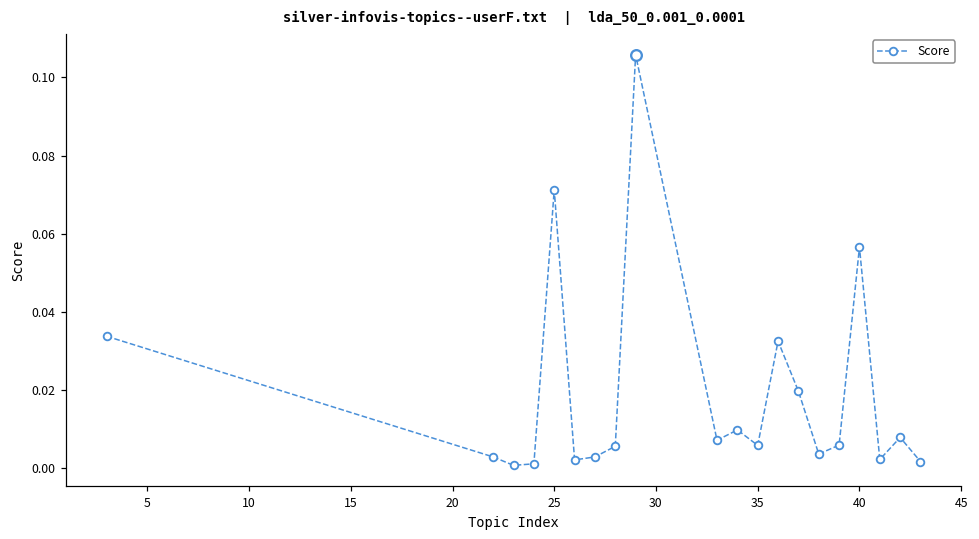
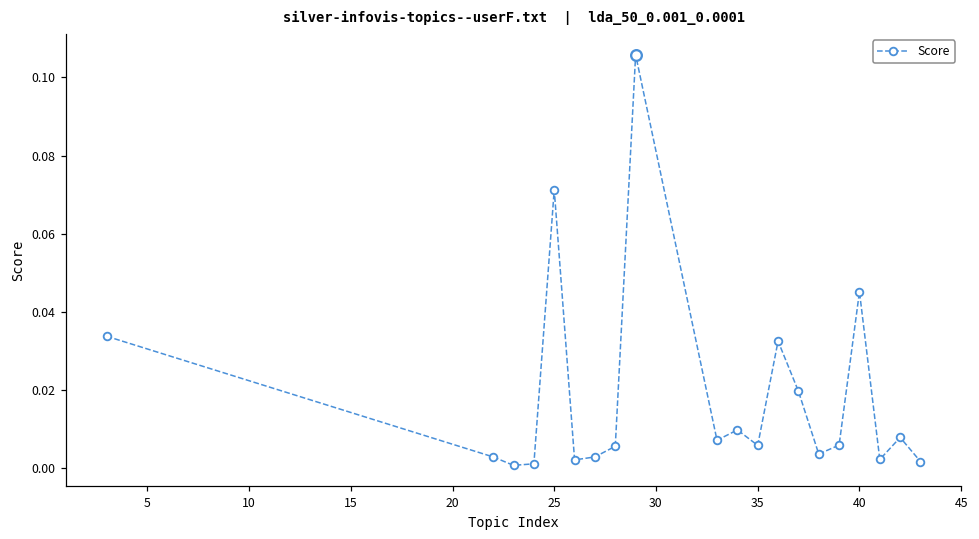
Score, 40: 0.057 -> 0.045
